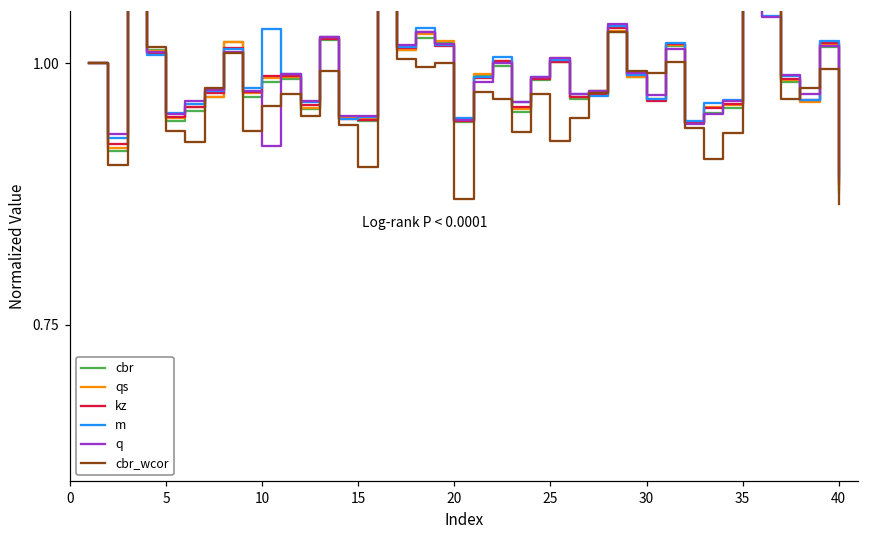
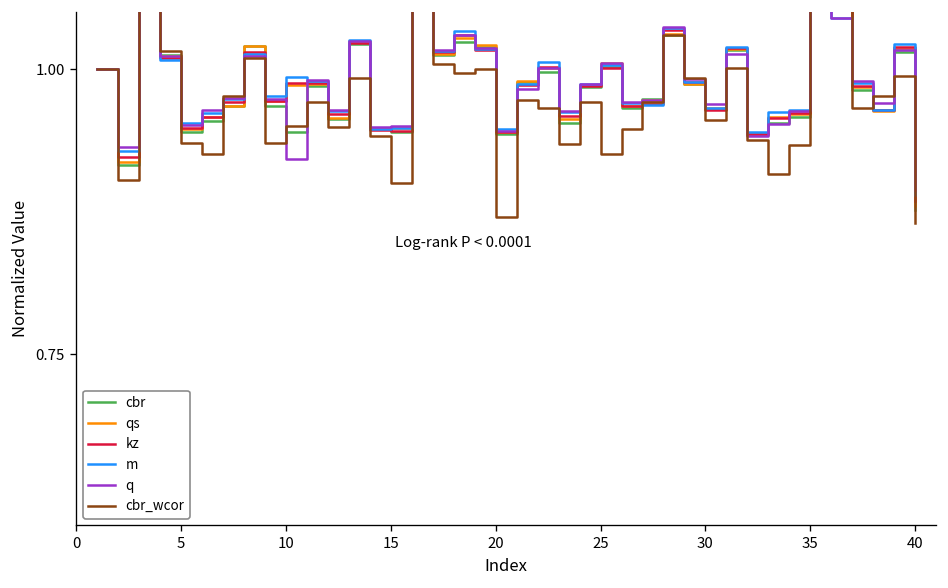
cbr, 10: 0.98 -> 0.94
m, 10: 1.03 -> 0.99
cbr_wcor, 10: 0.96 -> 0.95
cbr_wcor, 30: 0.99 -> 0.96
